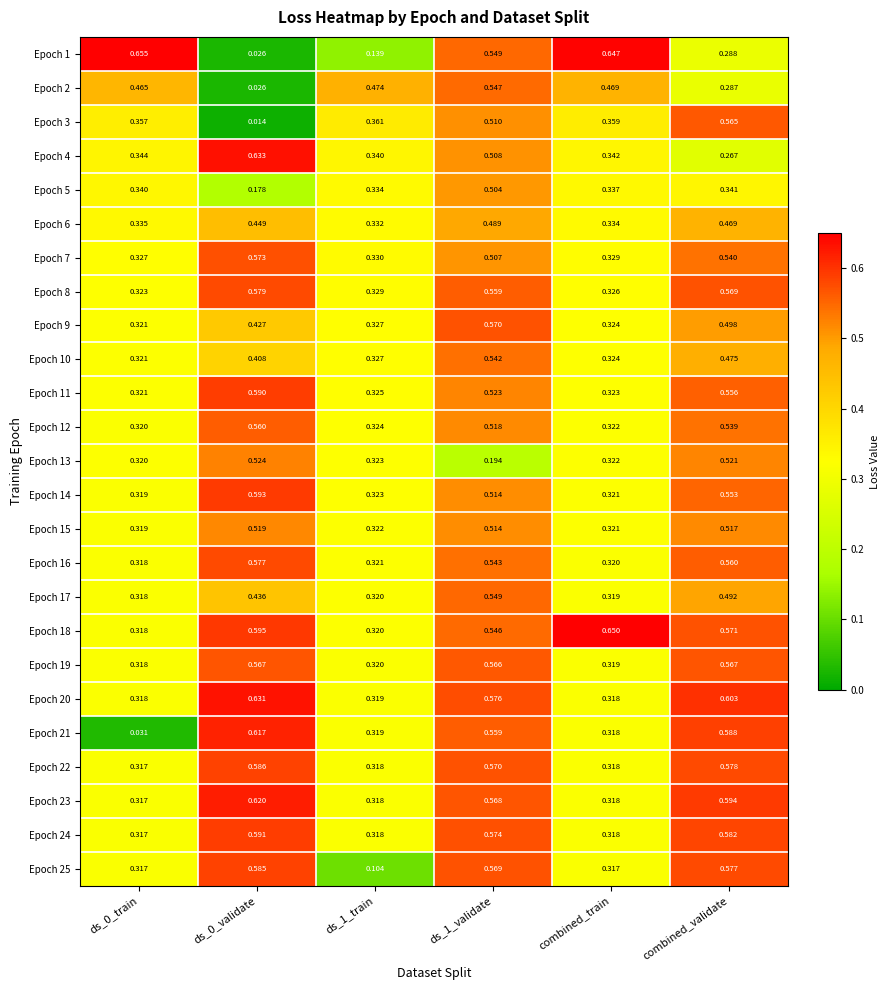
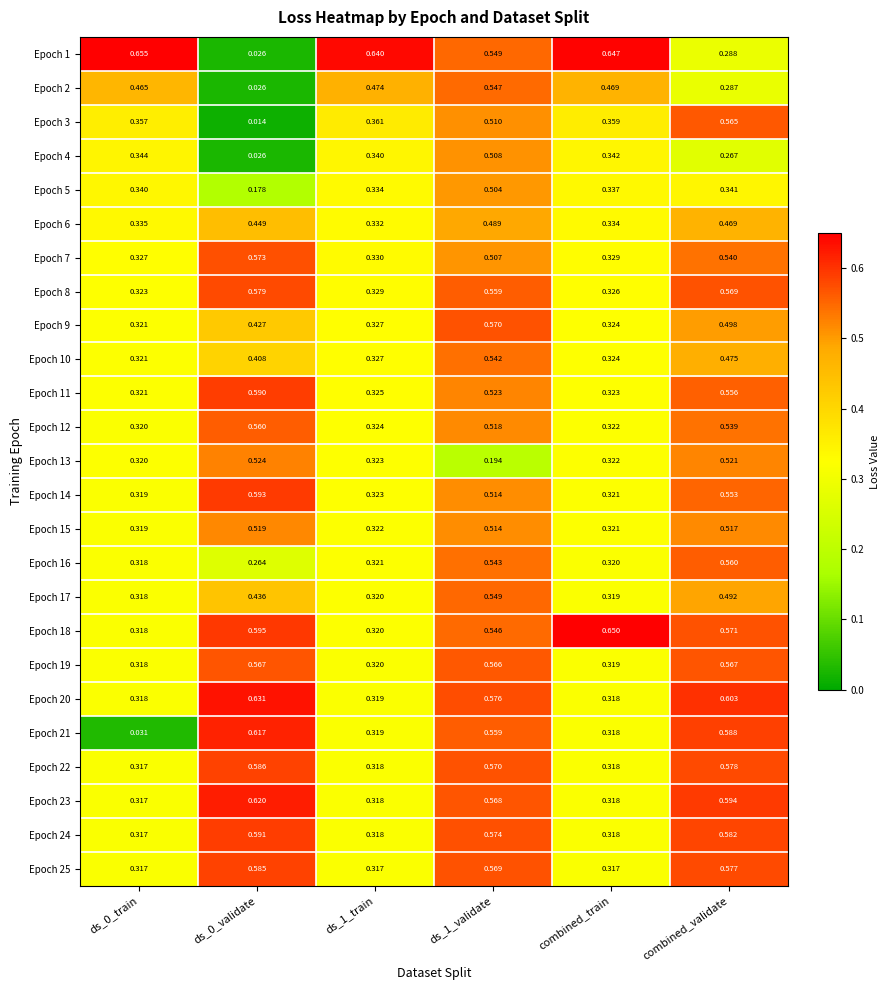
Epoch 1, ds_1_train: 0.139 -> 0.640
Epoch 4, ds_0_validate: 0.633 -> 0.026
Epoch 16, ds_0_validate: 0.577 -> 0.264
Epoch 25, ds_1_train: 0.104 -> 0.317
